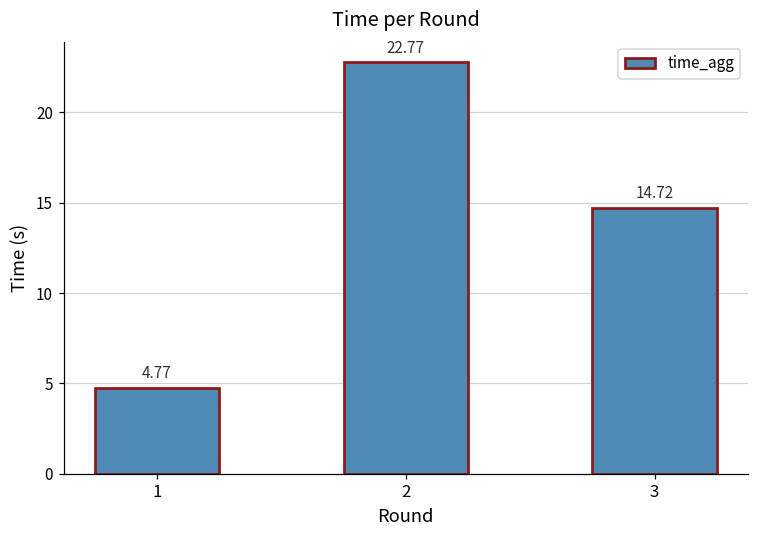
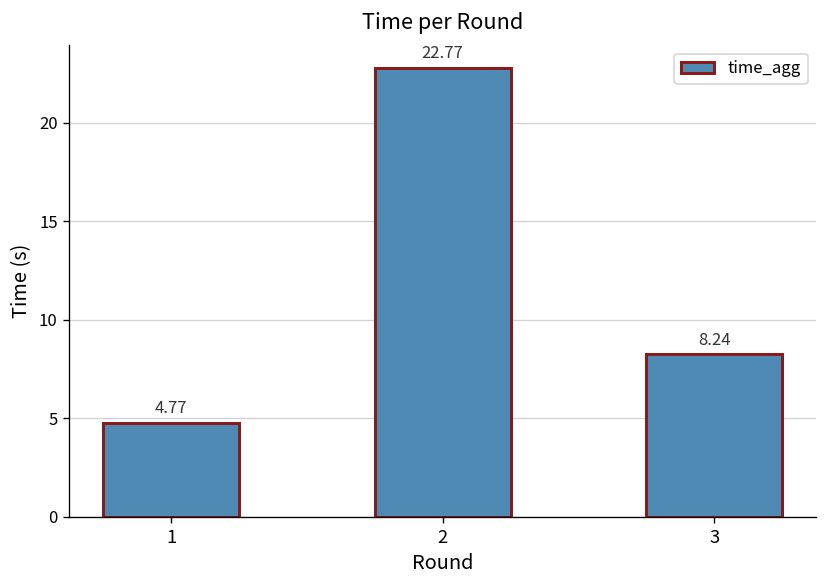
3: 14.72 -> 8.24
